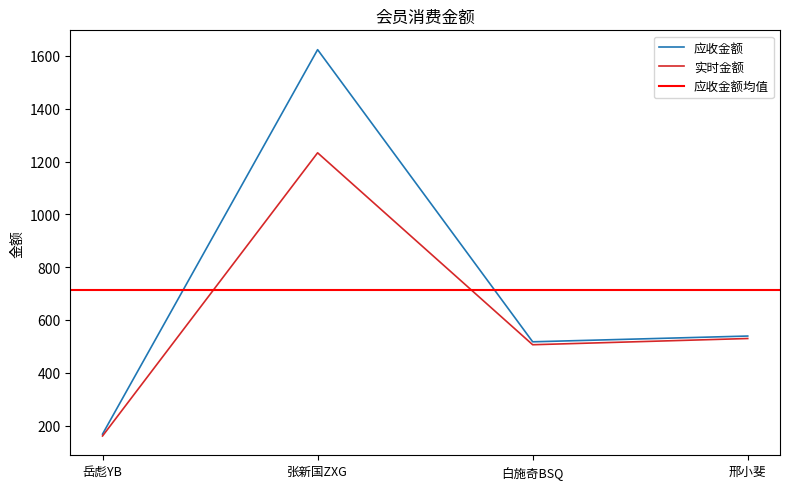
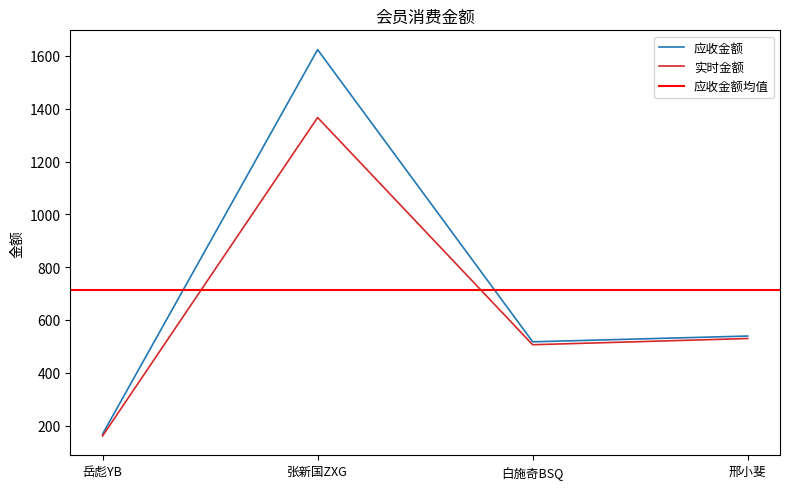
实时金额, 张新国ZXG: 1230 -> 1370
